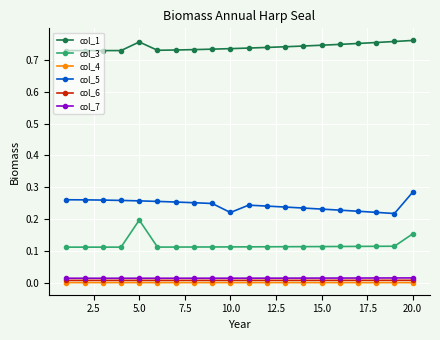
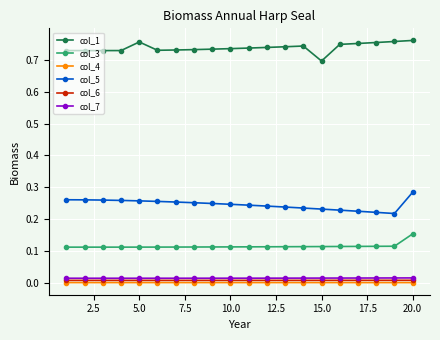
col_3, 5.0: 0.20 -> 0.11
col_5, 10.0: 0.22 -> 0.25
col_1, 15.0: 0.75 -> 0.70
